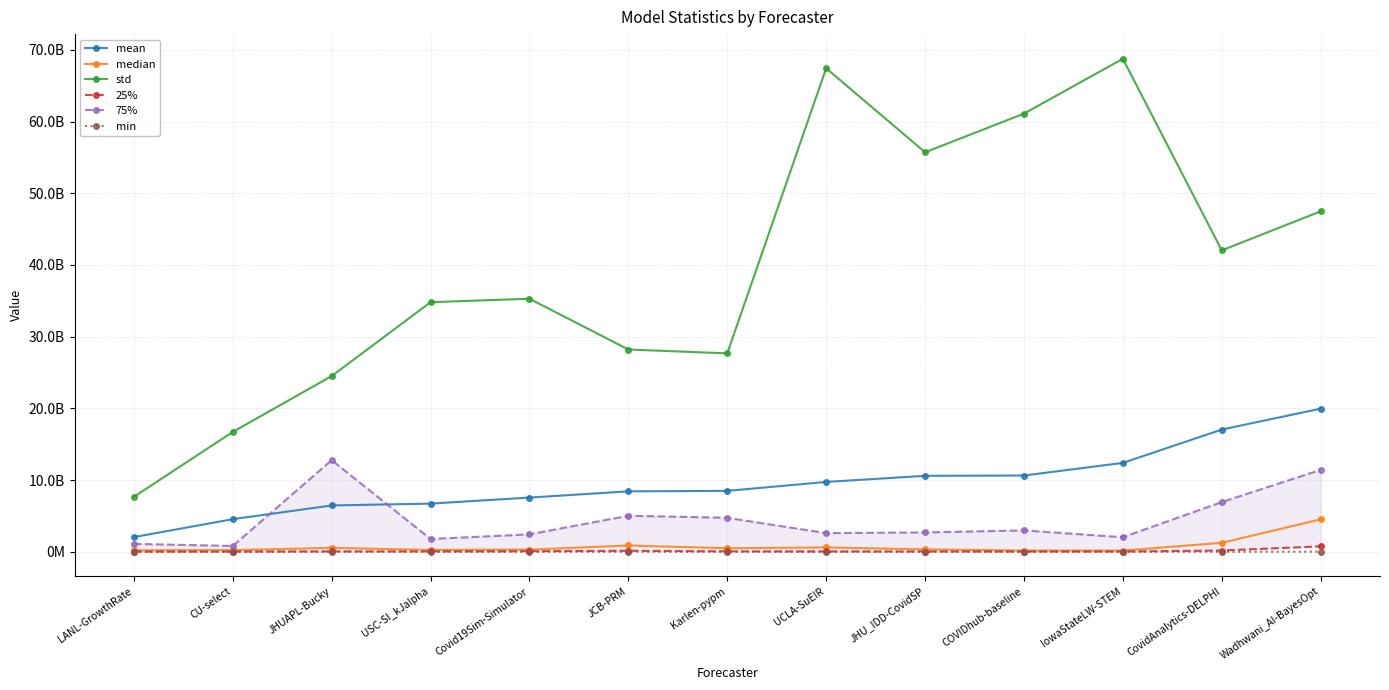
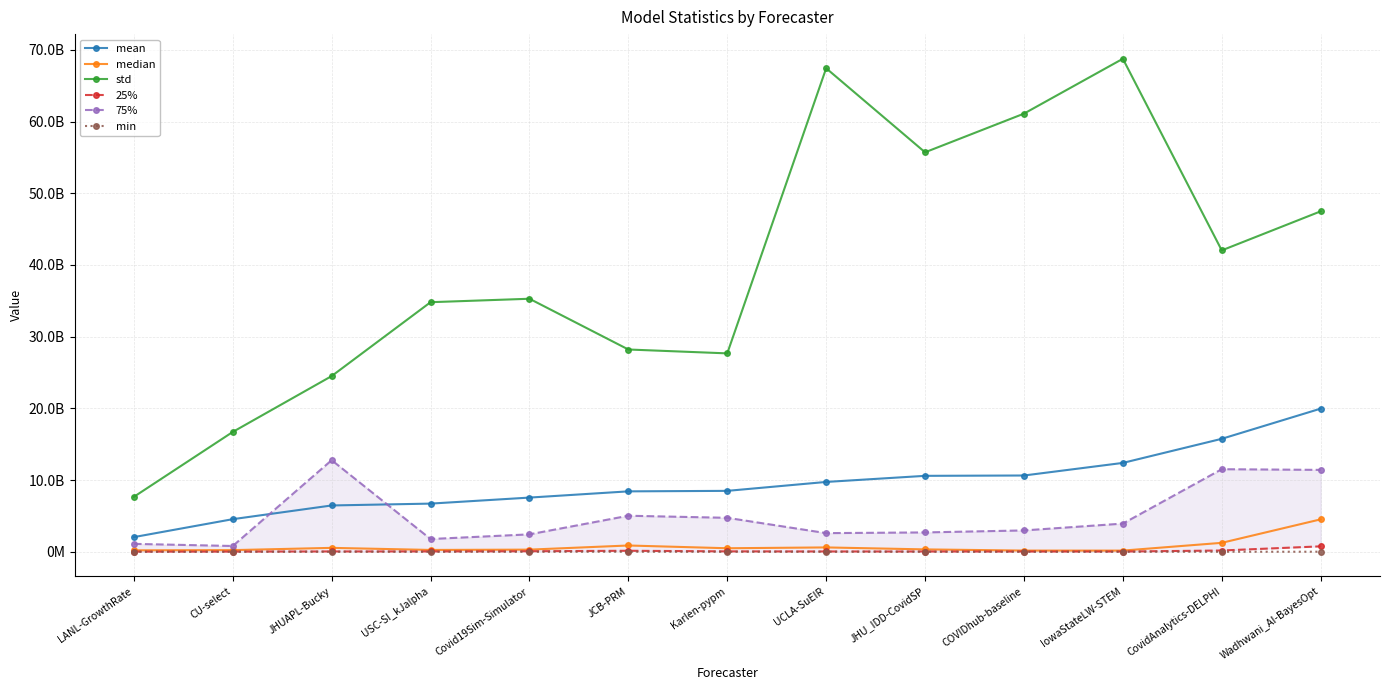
75%, IowaStateLW-STEM: 2000000000 -> 4000000000
mean, CovidAnalytics-DELPHI: 17000000000 -> 16000000000
75%, CovidAnalytics-DELPHI: 7000000000 -> 12000000000
